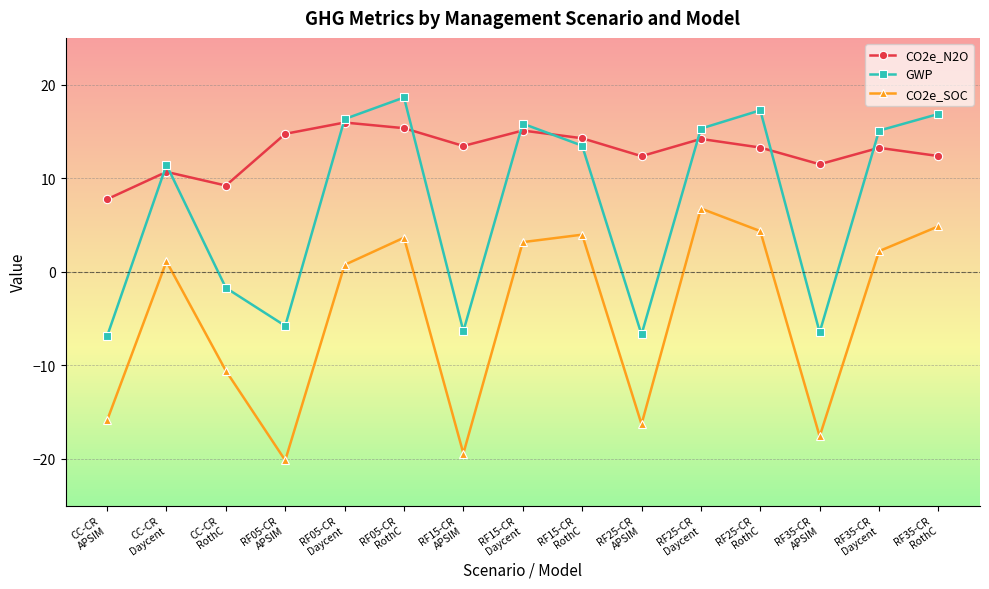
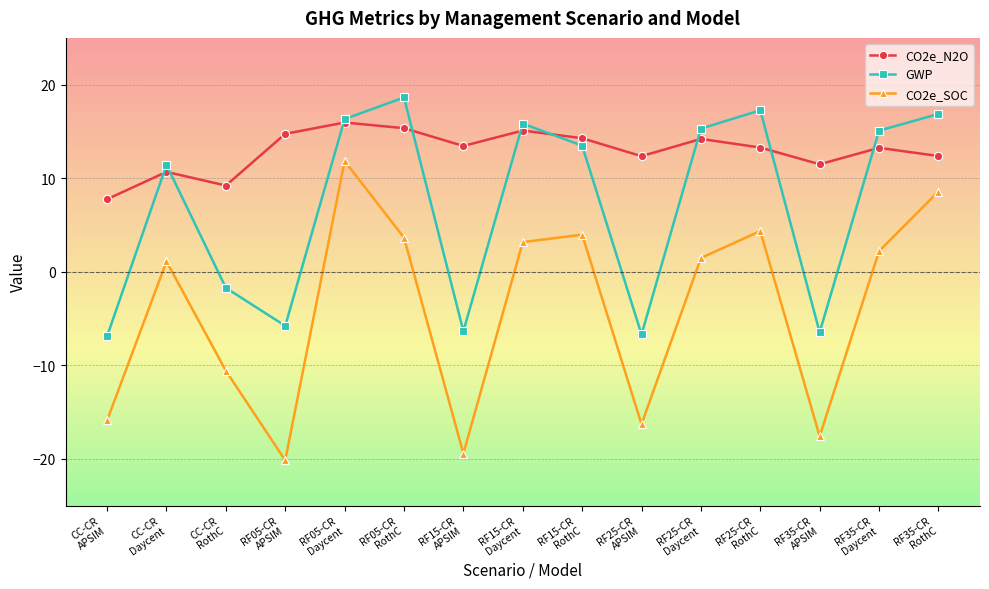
CO2e_SOC, RF05-CR Daycent: 1 -> 12
CO2e_SOC, RF25-CR Daycent: 7 -> 1
CO2e_SOC, RF35-CR RothC: 5 -> 9
